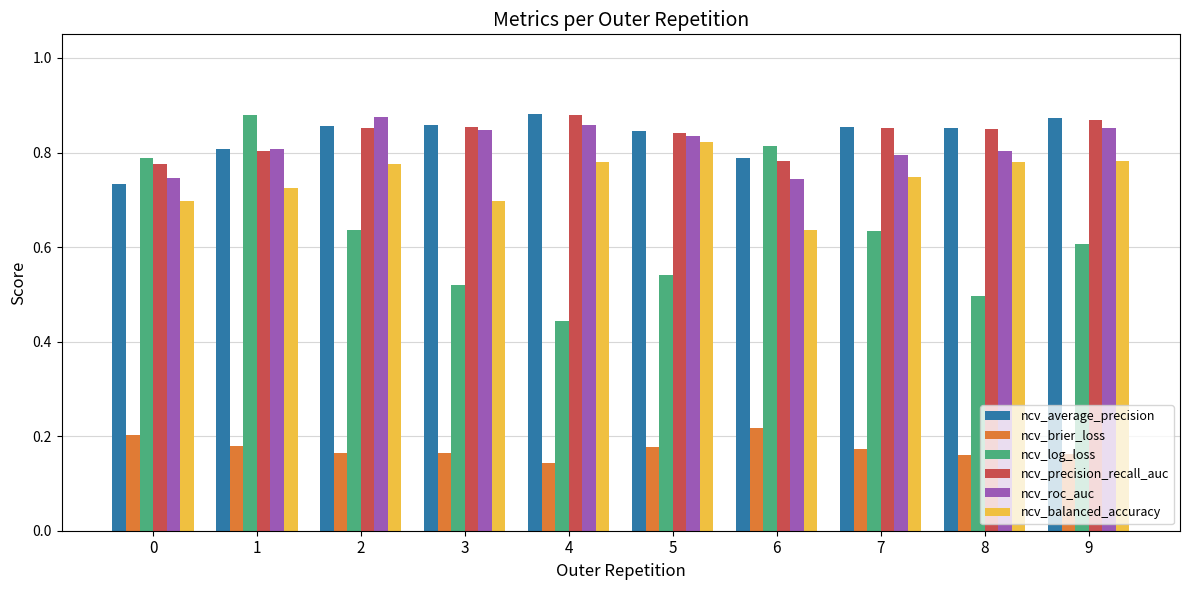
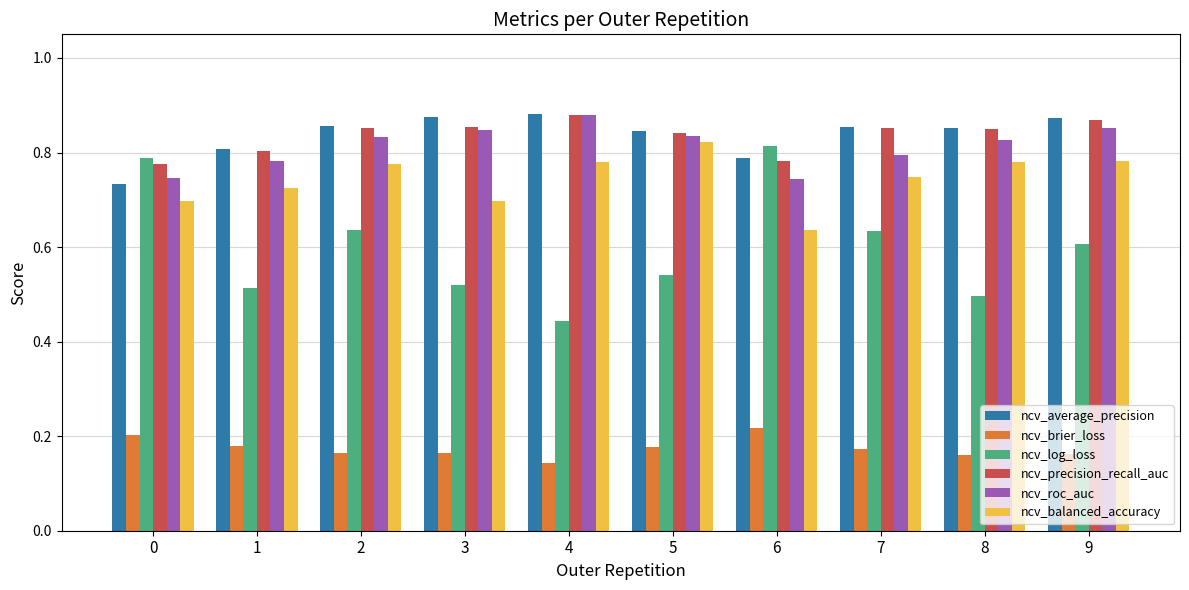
ncv_log_loss, 1: 0.88 -> 0.51
ncv_roc_auc, 1: 0.81 -> 0.78
ncv_roc_auc, 2: 0.88 -> 0.83
ncv_average_precision, 3: 0.86 -> 0.88
ncv_roc_auc, 4: 0.86 -> 0.88
ncv_roc_auc, 8: 0.80 -> 0.83
